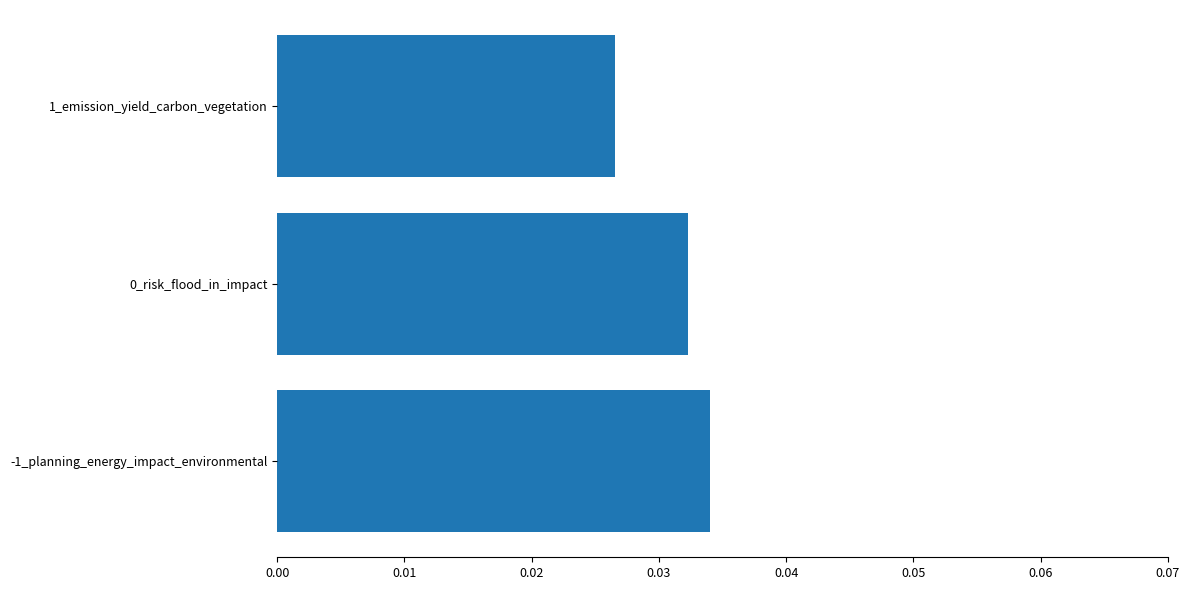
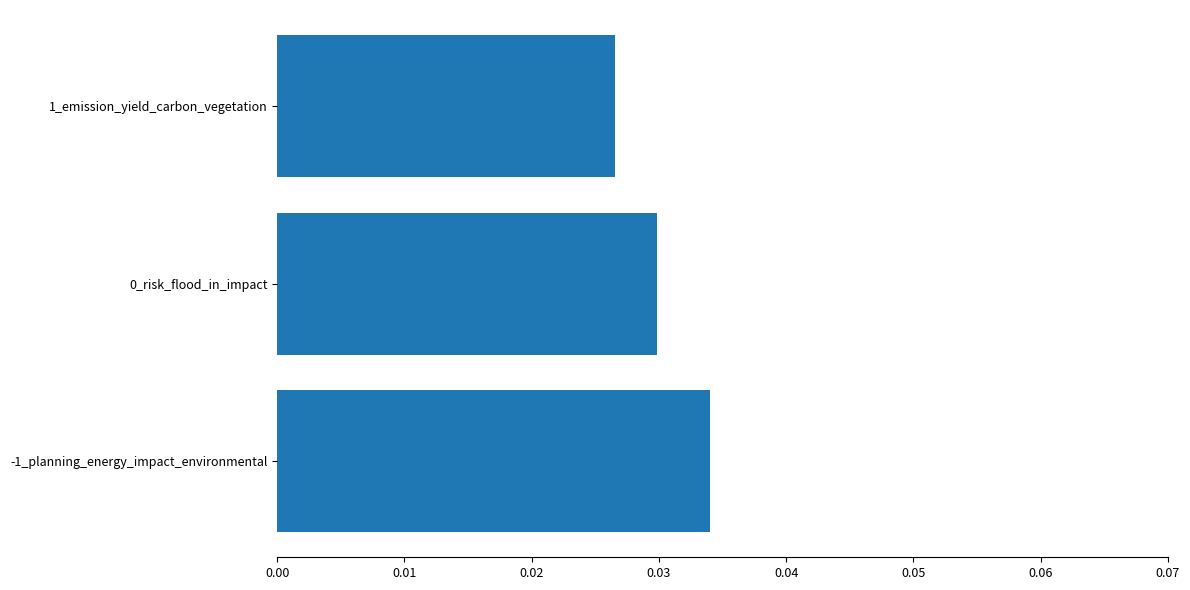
0_risk_flood_in_impact: 0.0323 -> 0.0299
